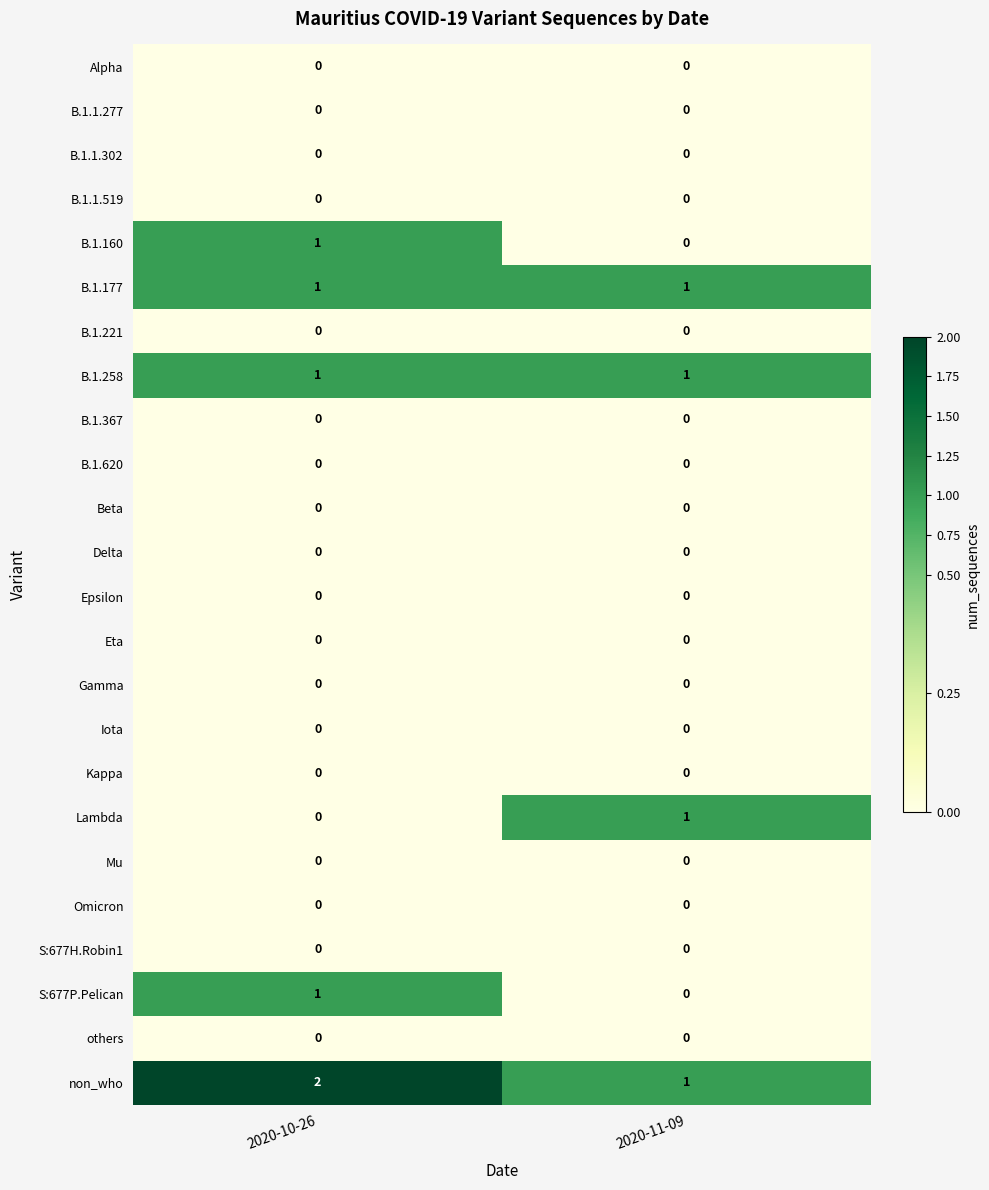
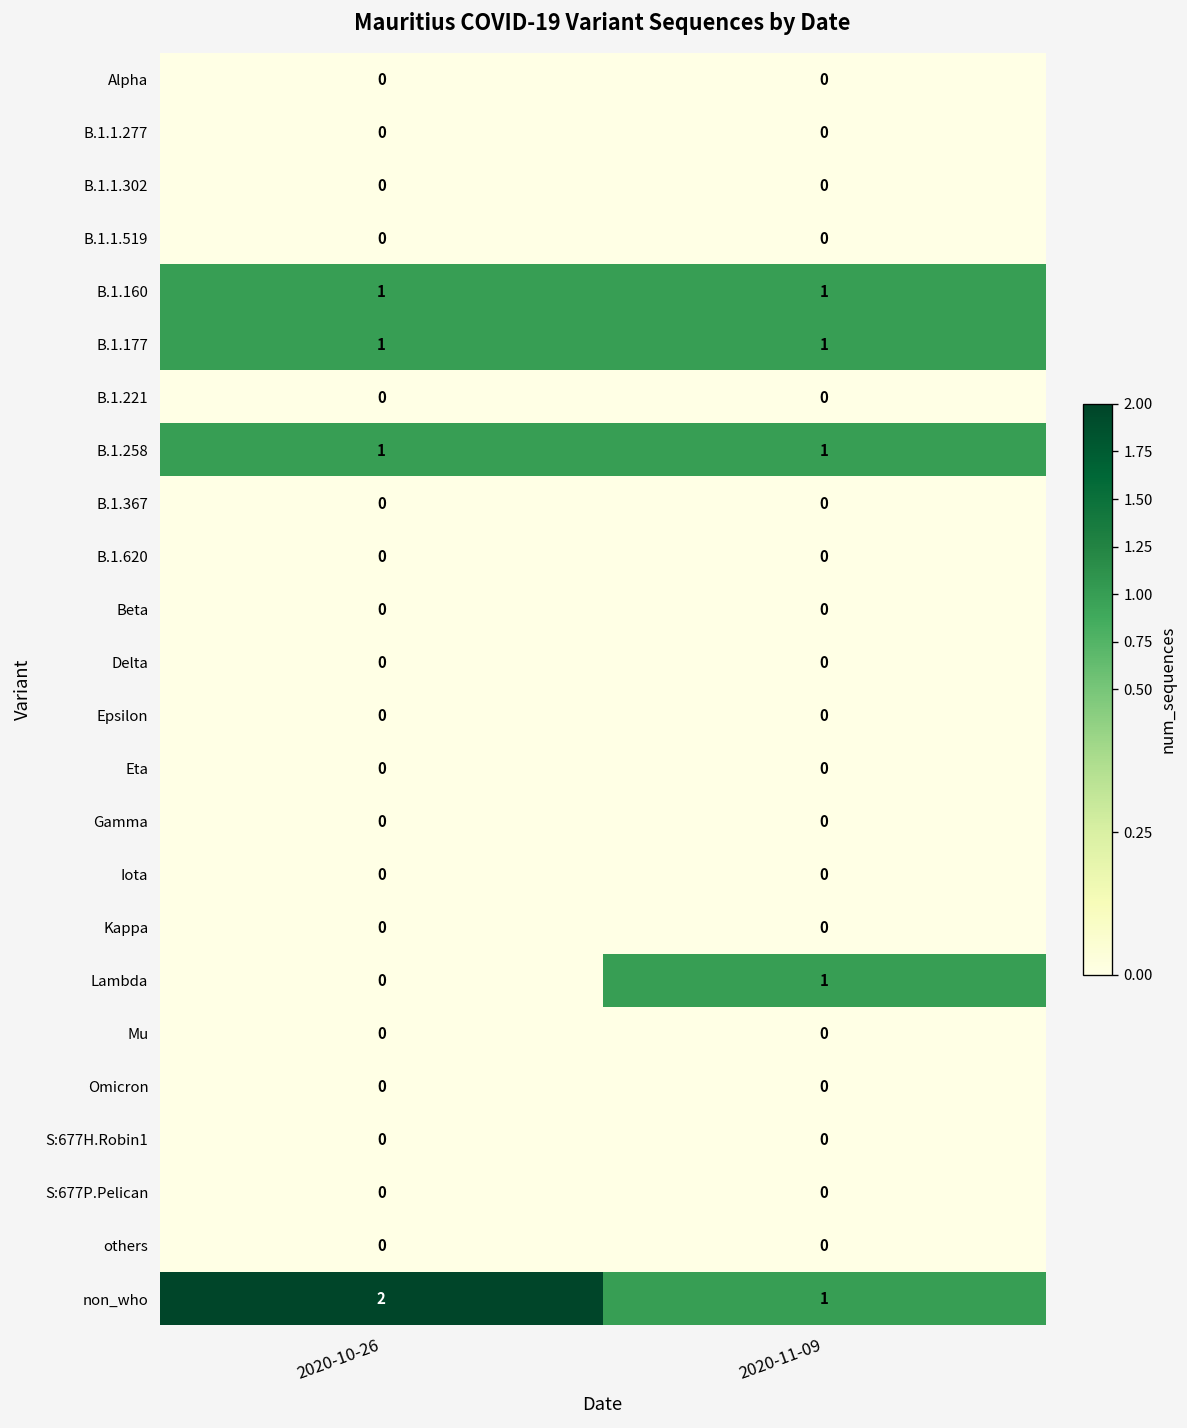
B.1.160, 2020-11-09: 0 -> 1
S:677P.Pelican, 2020-10-26: 1 -> 0
